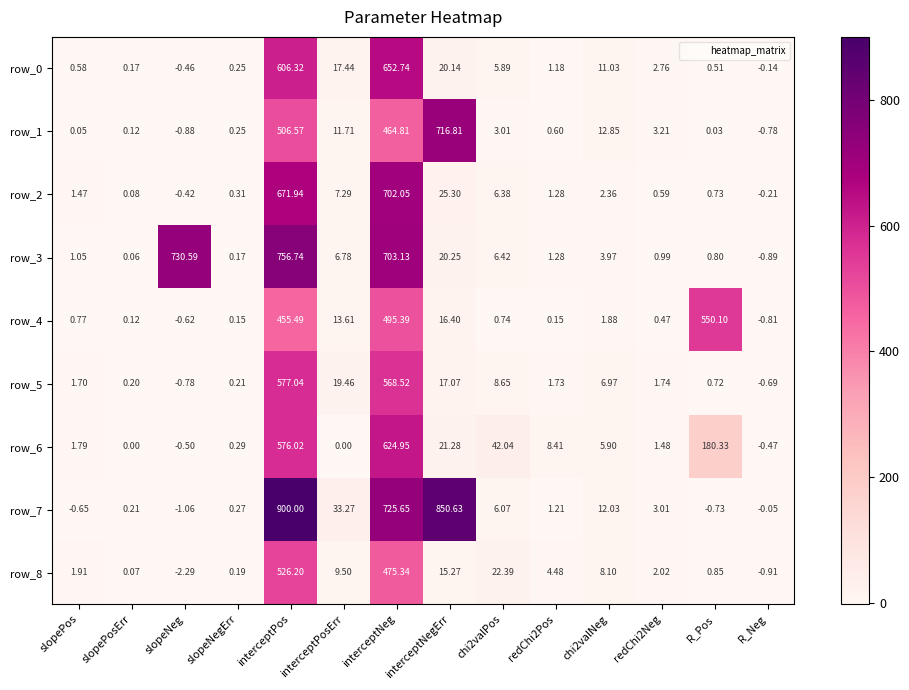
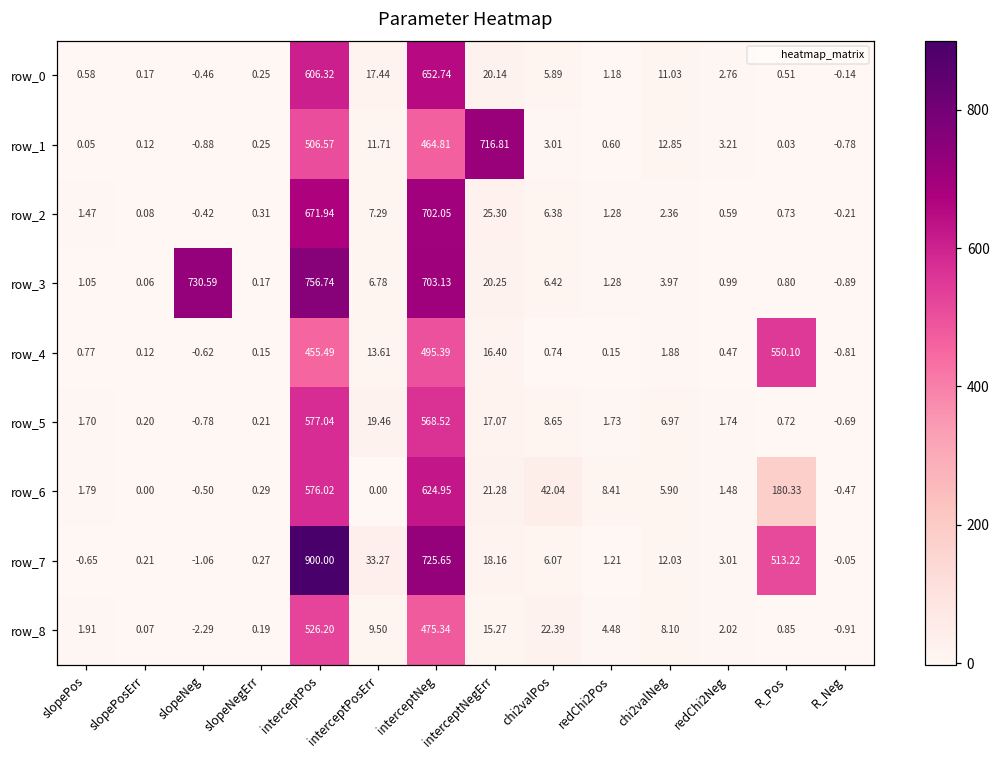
row_7, interceptNegErr: 850.63 -> 18.16
row_7, R_Pos: -0.73 -> 513.22
